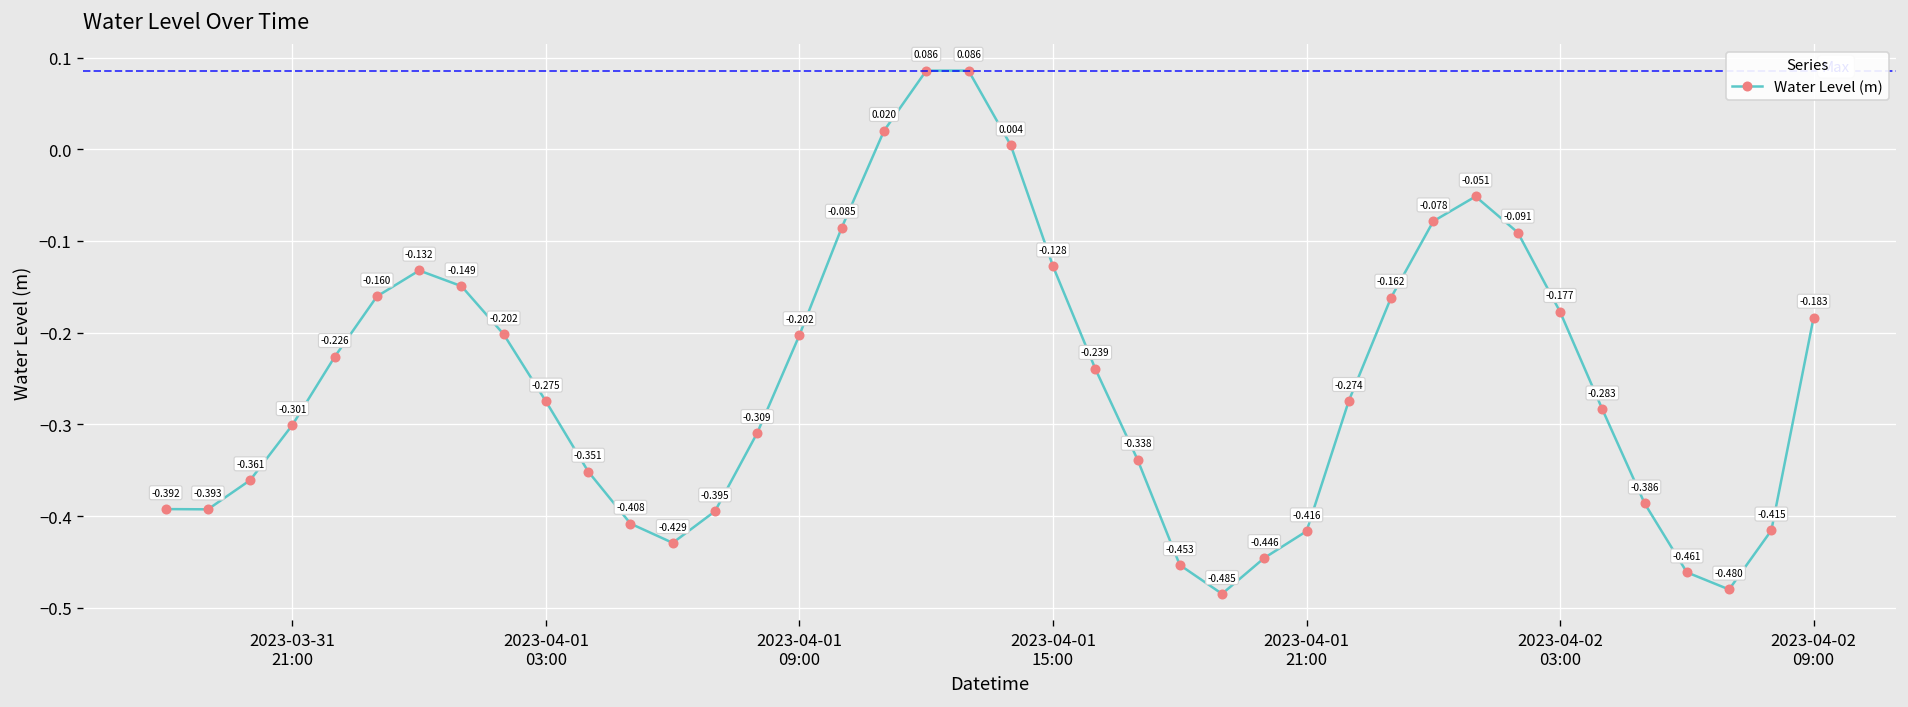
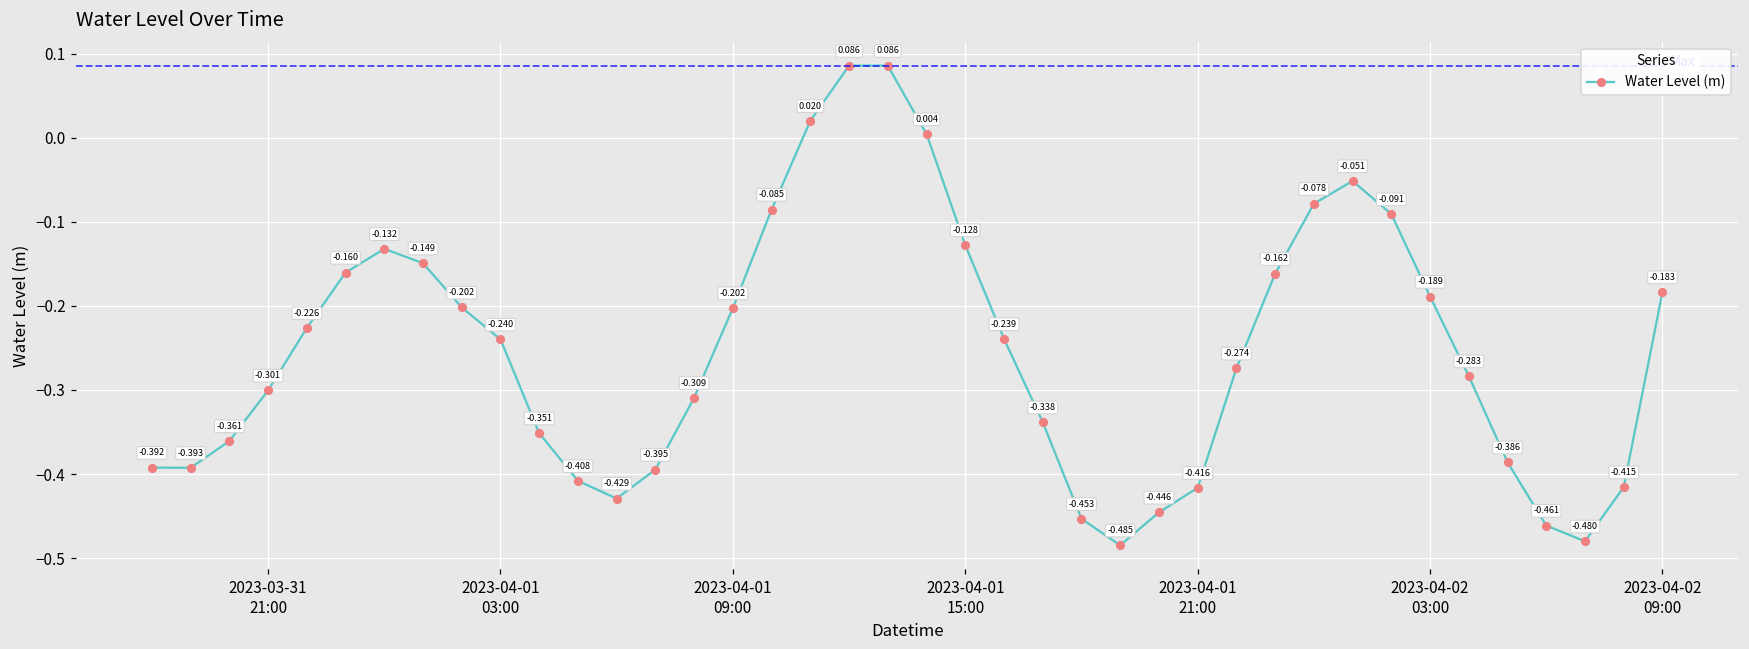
2023-04-01 03:00: -0.275 -> -0.240
2023-04-02 03:00: -0.177 -> -0.189
